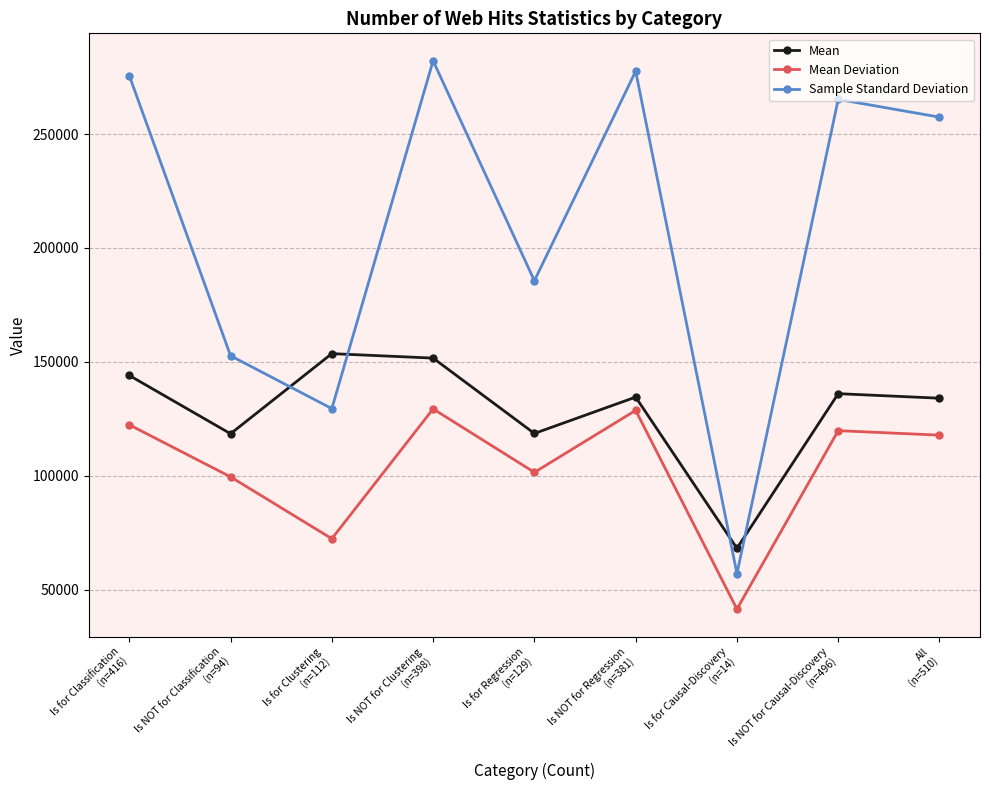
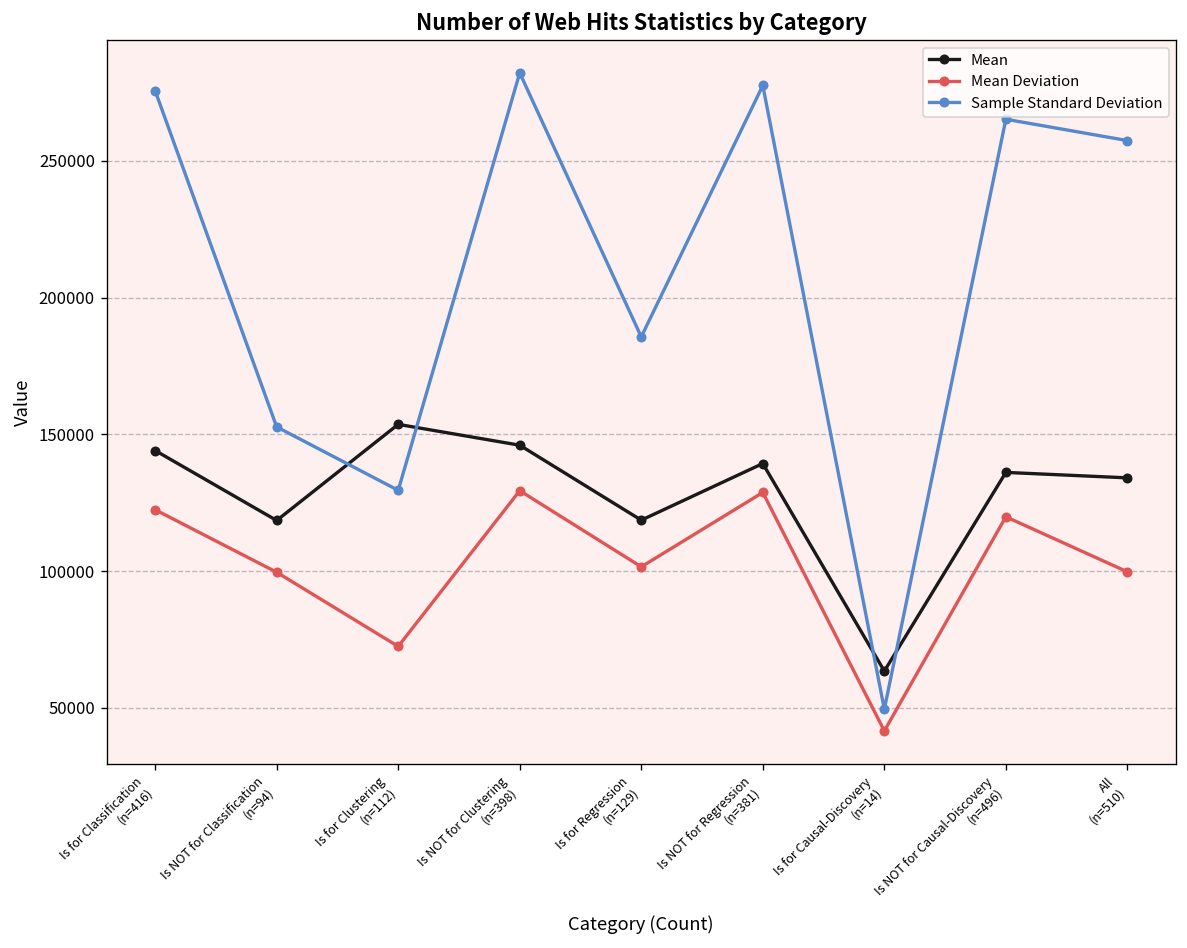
Mean, Is NOT for Clustering (n=398): 152000 -> 146000
Mean, Is NOT for Regression (n=381): 135000 -> 139000
Mean, Is for Causal-Discovery (n=14): 68000 -> 63000
Sample Standard Deviation, Is for Causal-Discovery (n=14): 57000 -> 49000
Mean Deviation, All (n=510): 118000 -> 100000
